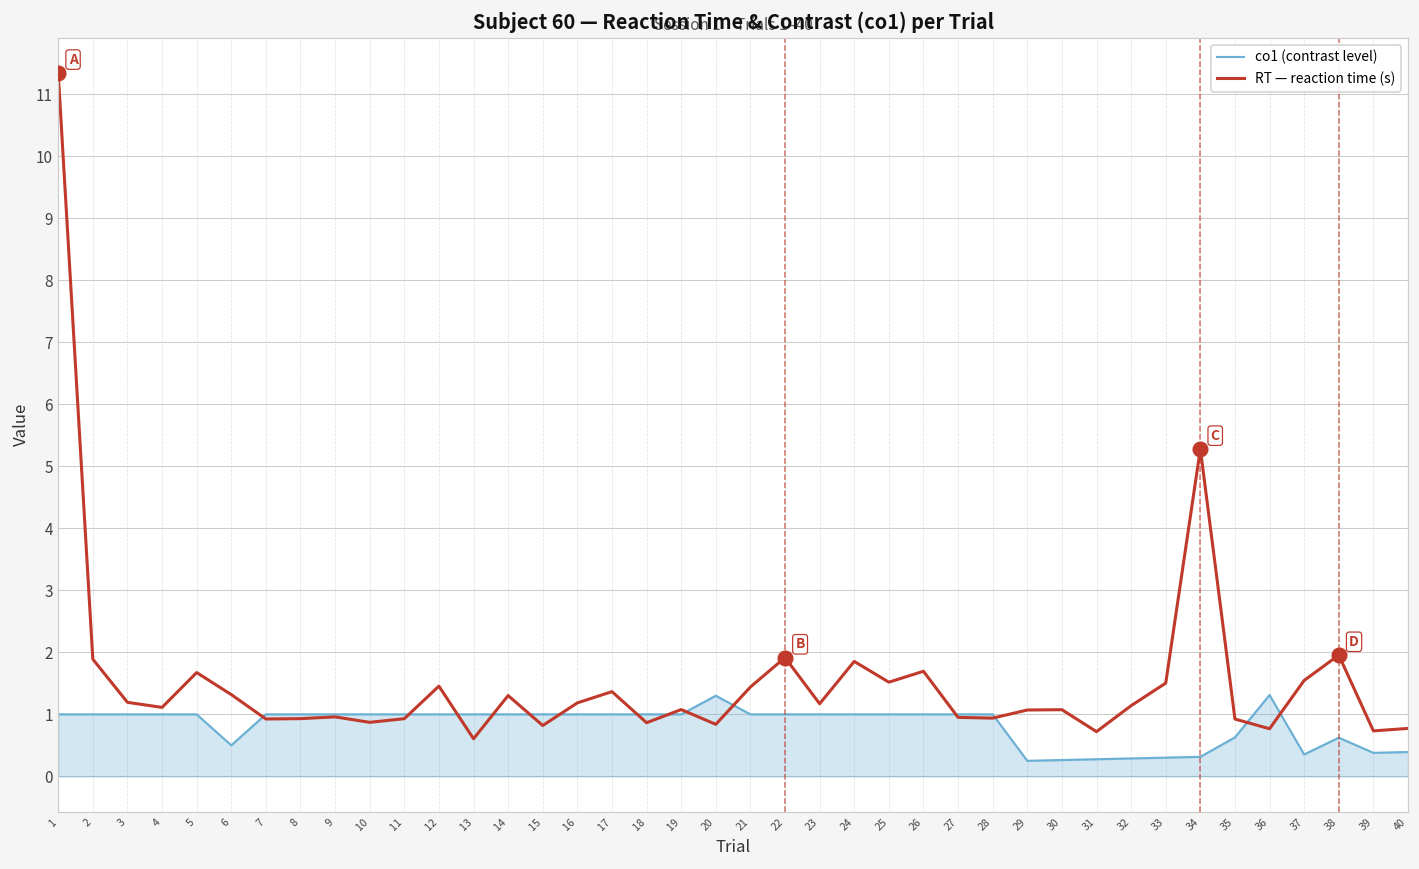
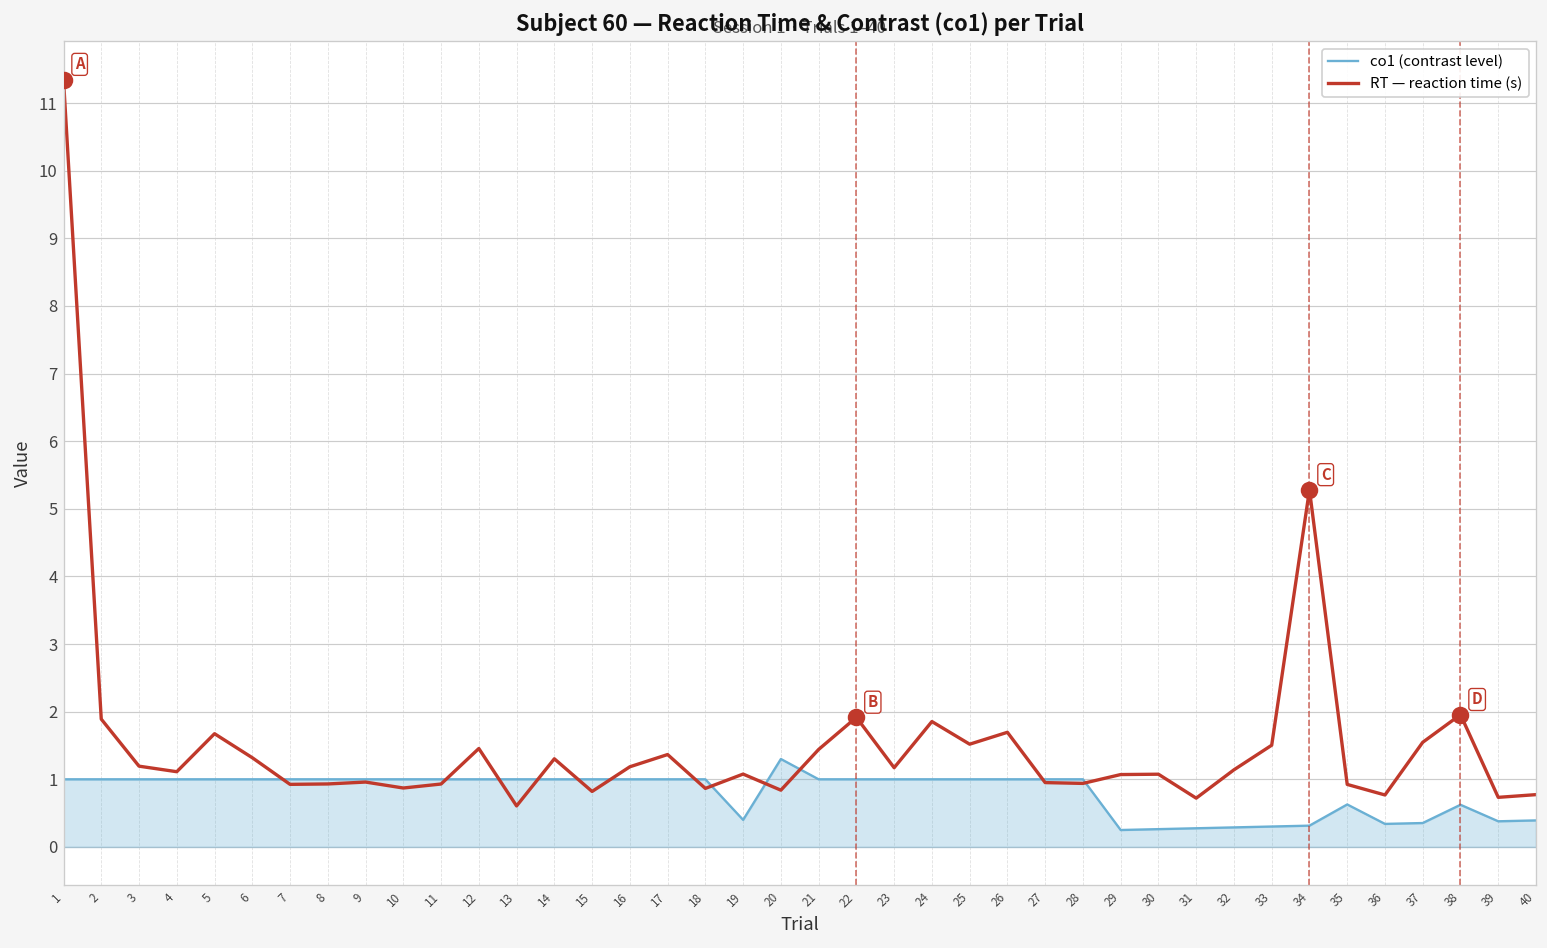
co1 (contrast level), 6: 0.5 -> 1.0
co1 (contrast level), 19: 1.0 -> 0.4
co1 (contrast level), 36: 1.3 -> 0.3
